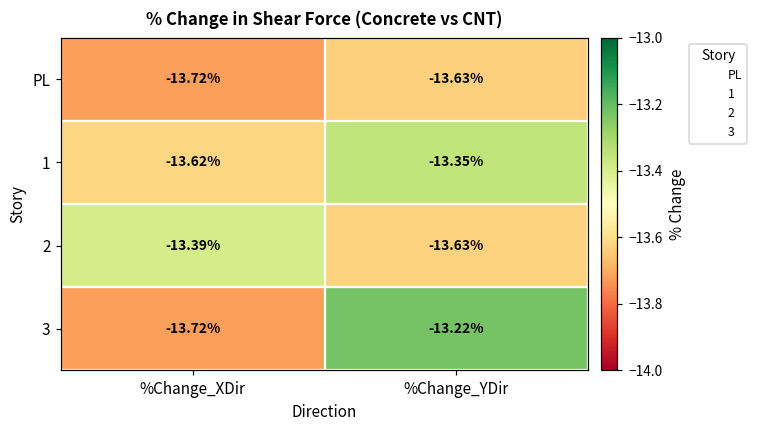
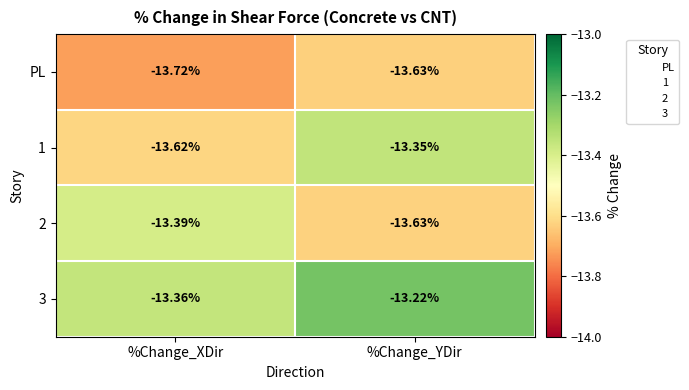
3, %Change_XDir: -13.72% -> -13.36%
